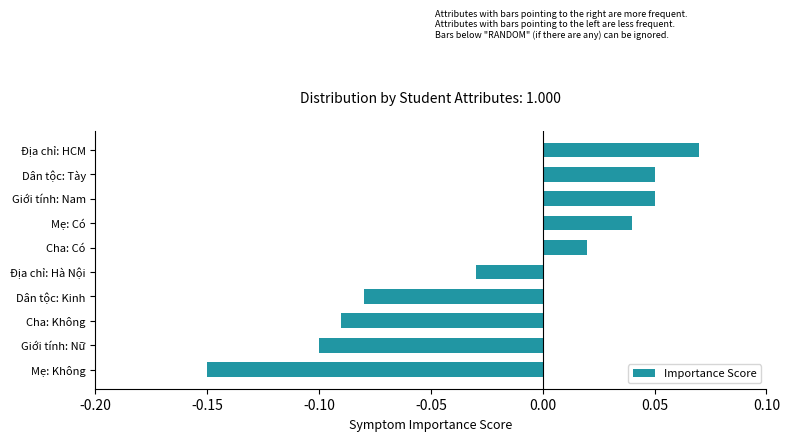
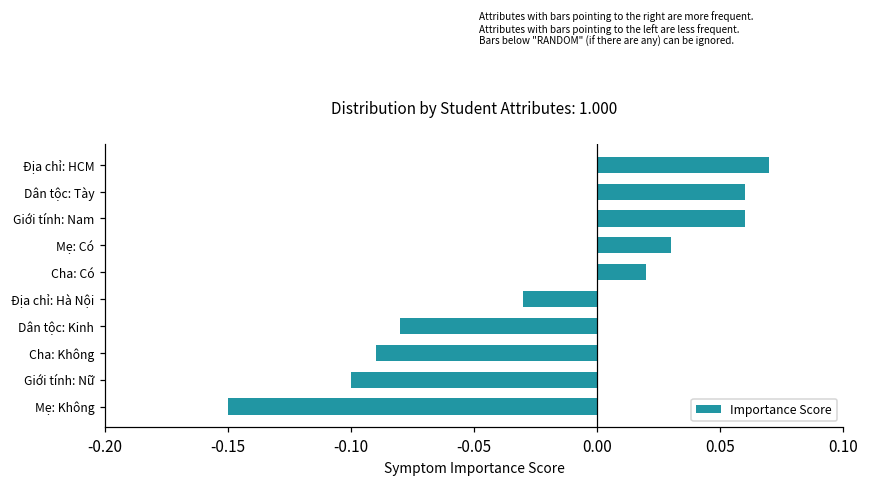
Dân tộc: Tày: 0.05 -> 0.06
Giới tính: Nam: 0.05 -> 0.06
Mẹ: Có: 0.04 -> 0.03
